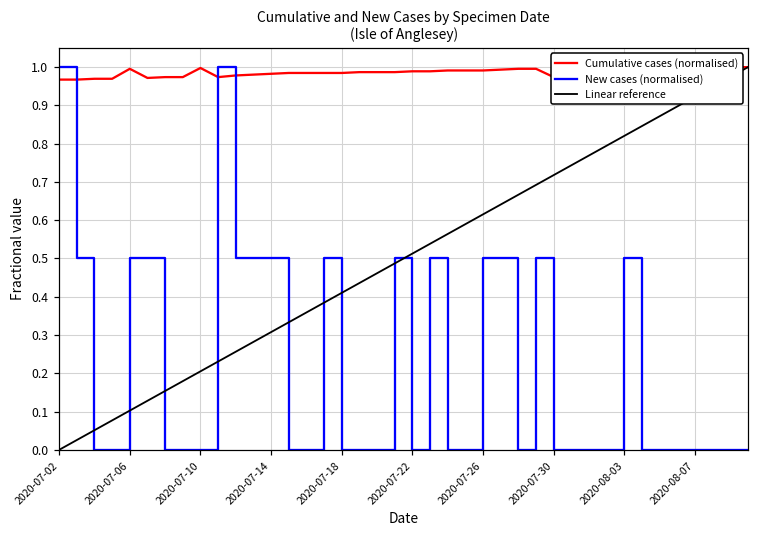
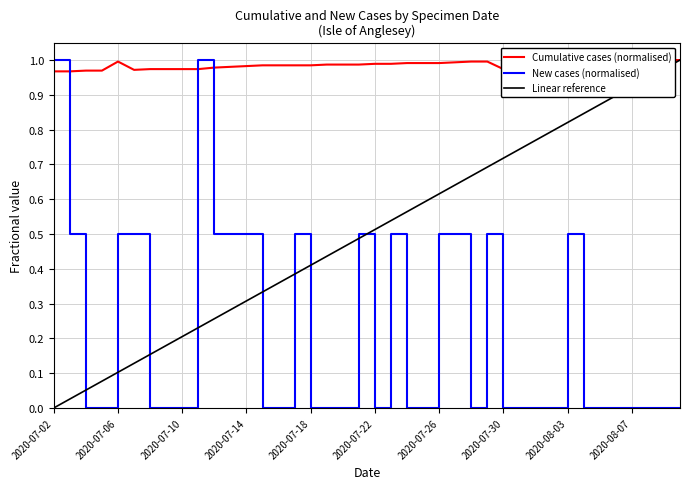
Cumulative cases (normalised), 2020-07-10: 1.00 -> 0.97
